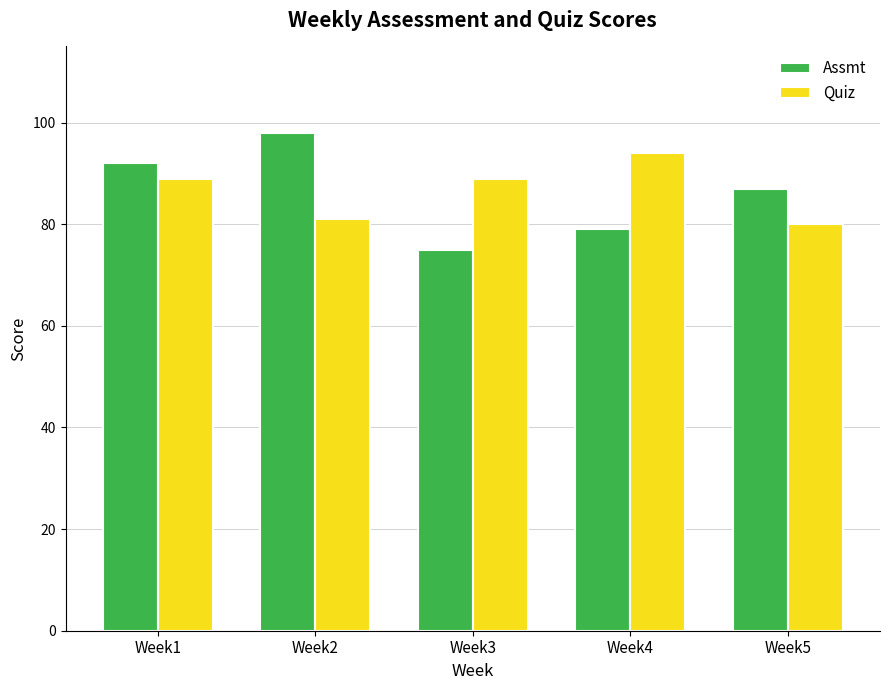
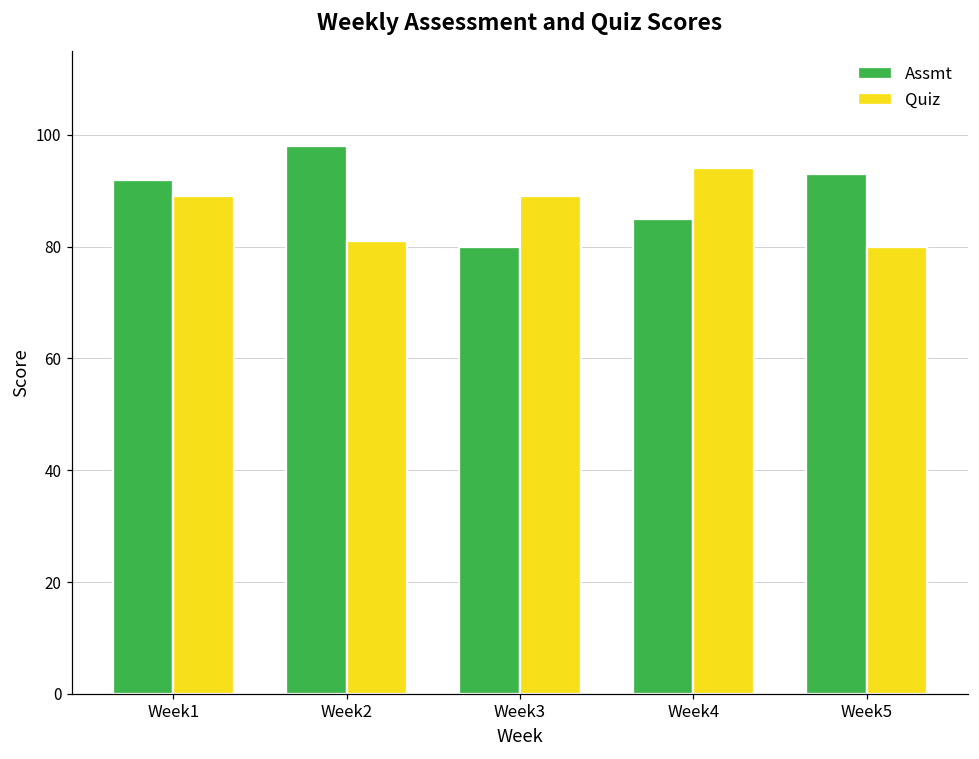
Assmt, Week3: 75 -> 80
Assmt, Week4: 79 -> 85
Assmt, Week5: 87 -> 93
